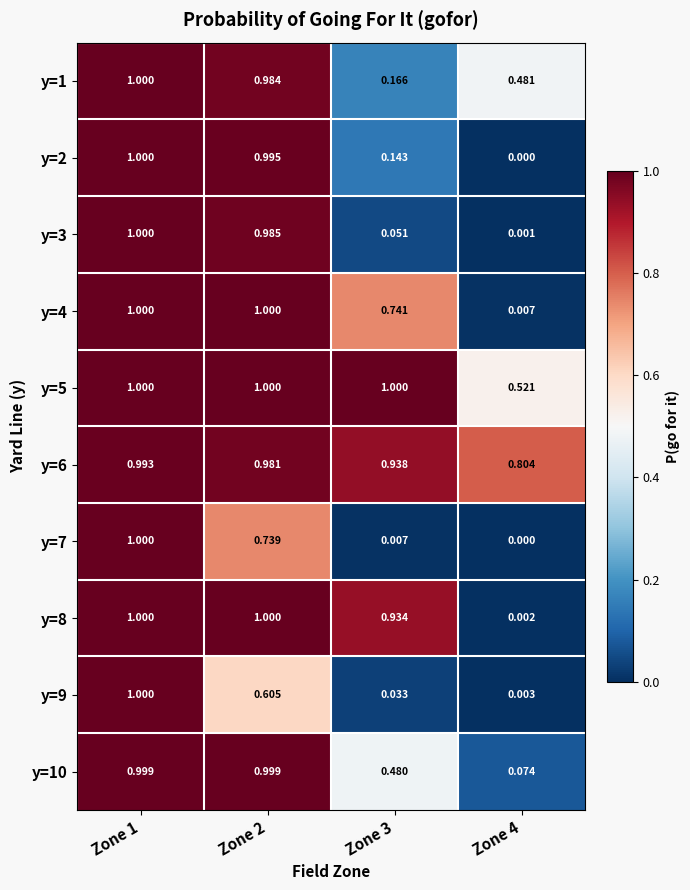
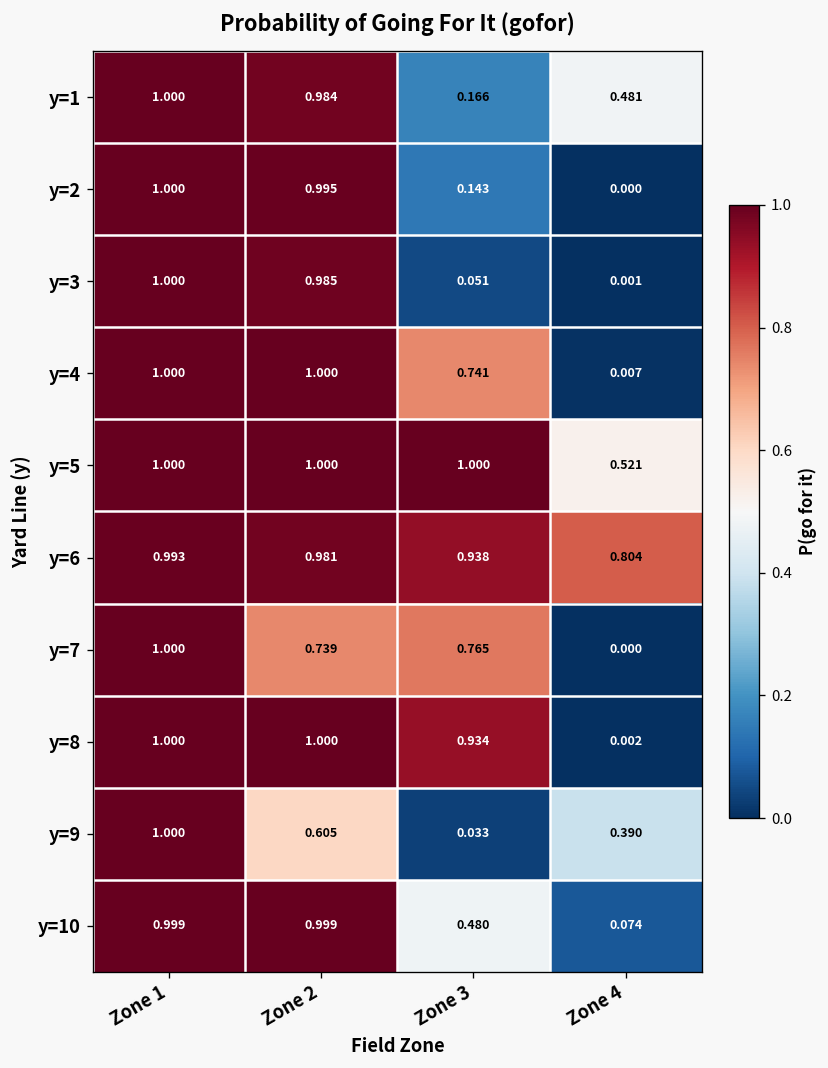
y=7, Zone 3: 0.007 -> 0.765
y=9, Zone 4: 0.003 -> 0.390
